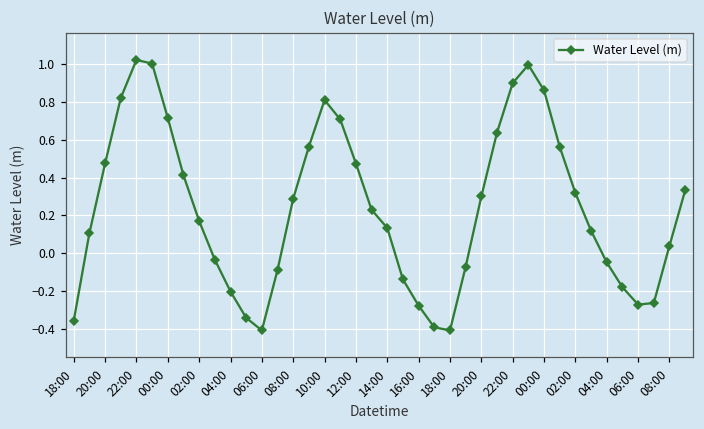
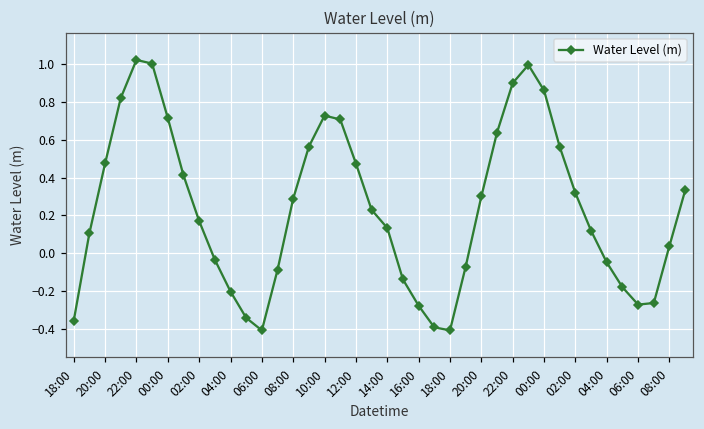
10:00: 0.81 -> 0.73
